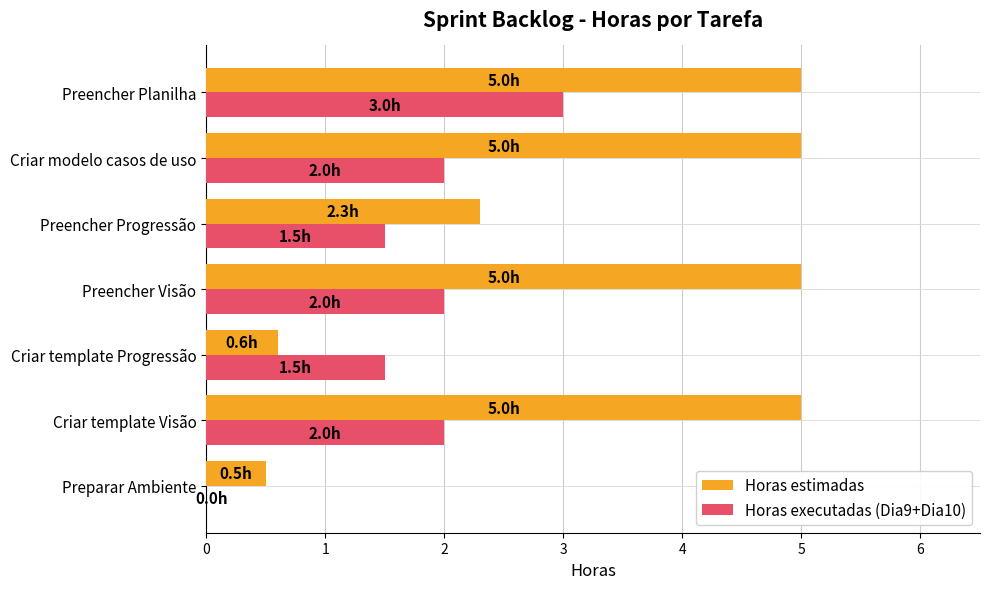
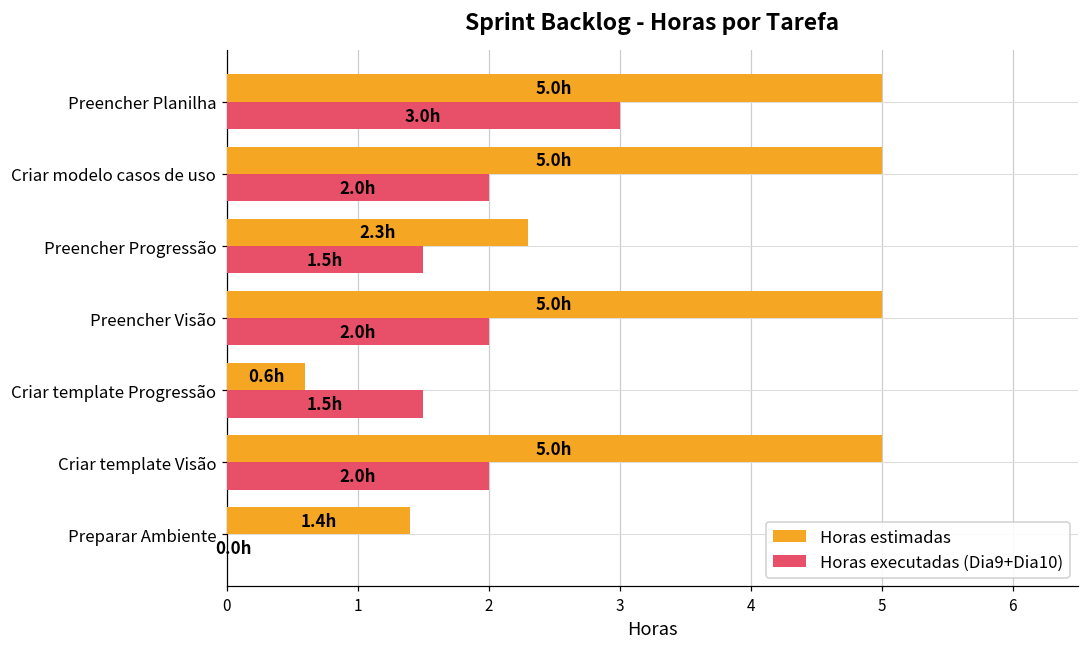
Horas estimadas, Preparar Ambiente: 0.5h -> 1.4h
